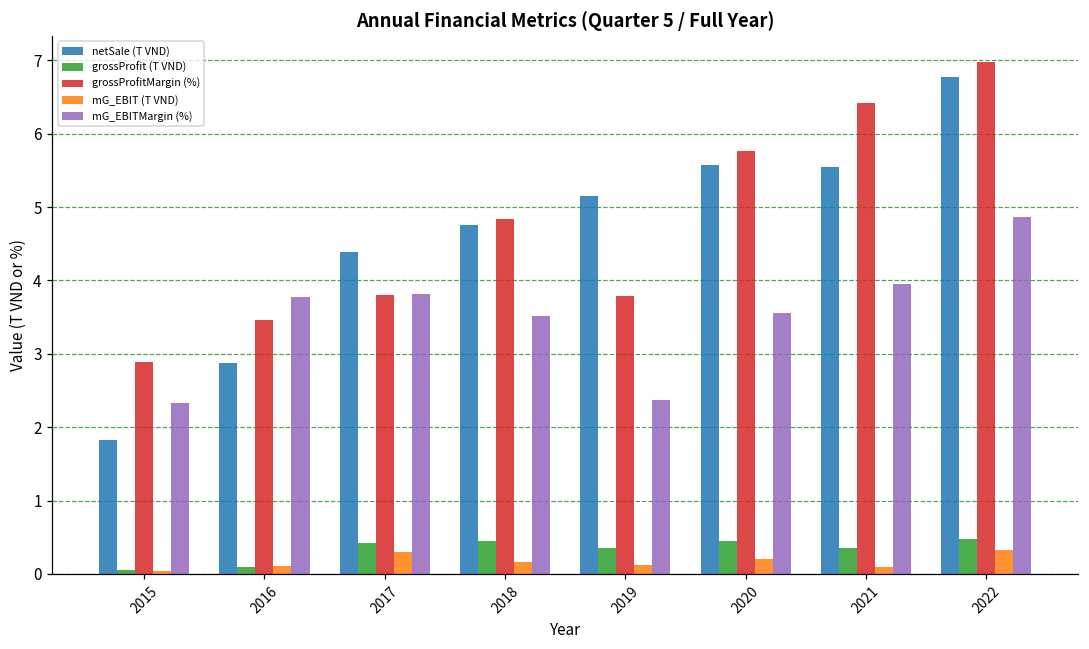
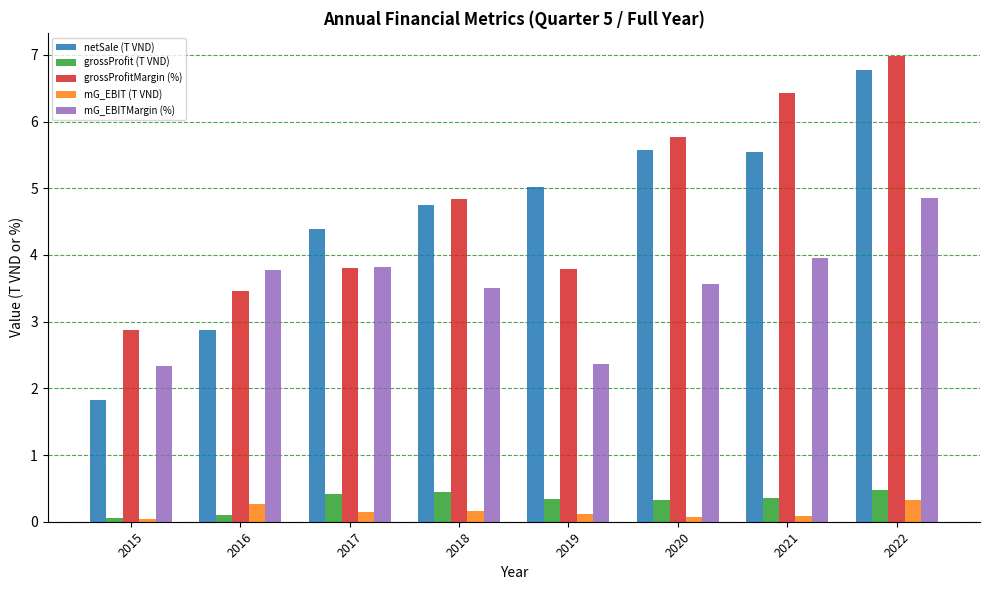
mG_EBIT (T VND), 2016: 0.1 -> 0.3
mG_EBIT (T VND), 2017: 0.3 -> 0.1
netSale (T VND), 2019: 5.2 -> 5.0
grossProfit (T VND), 2020: 0.5 -> 0.3
mG_EBIT (T VND), 2020: 0.2 -> 0.1
